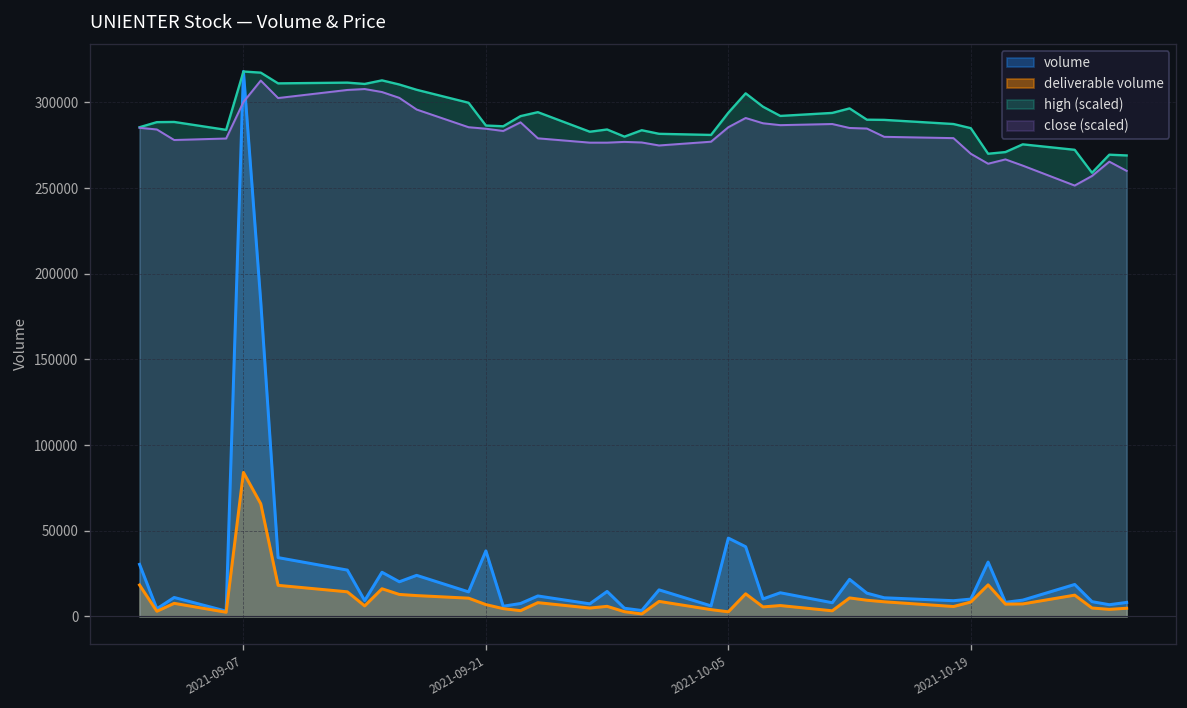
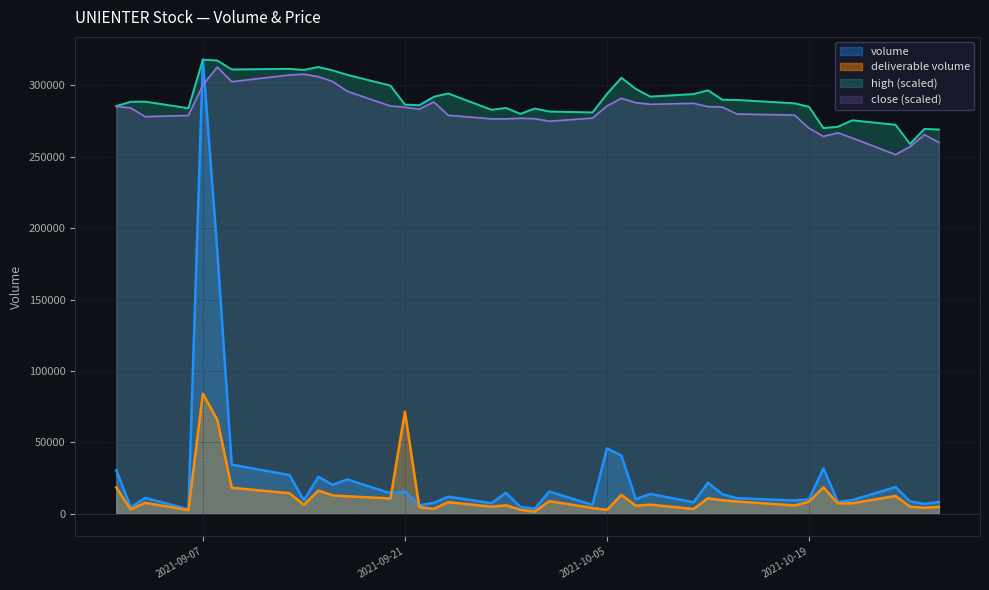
volume, 2021-09-21: 38000 -> 15000
deliverable volume, 2021-09-21: 7000 -> 71000
